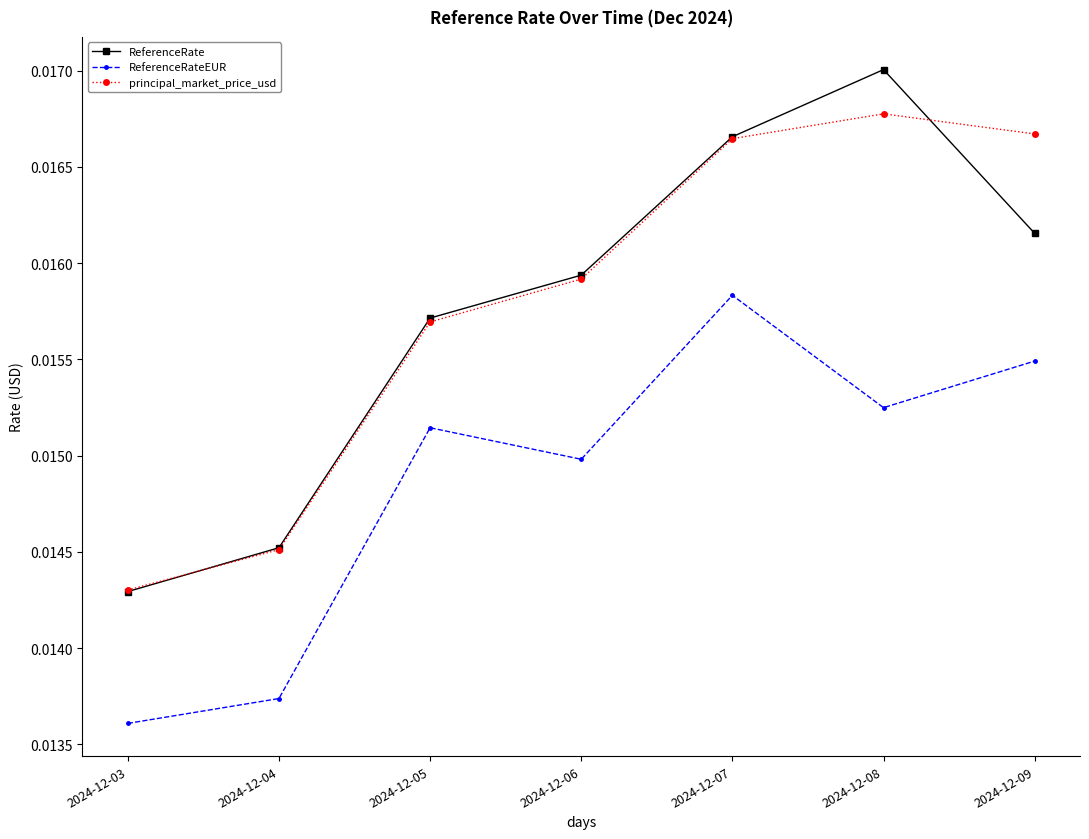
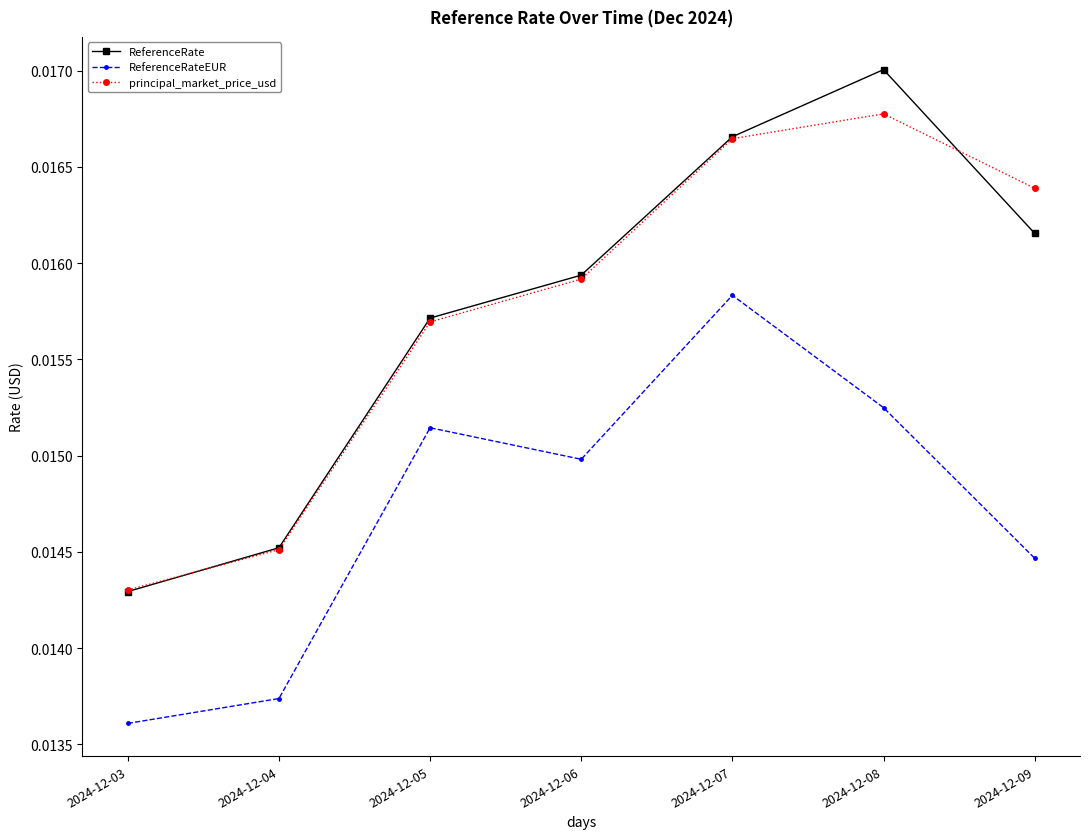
ReferenceRateEUR, 2024-12-09: 0.01549 -> 0.01447
principal_market_price_usd, 2024-12-09: 0.01667 -> 0.01639
